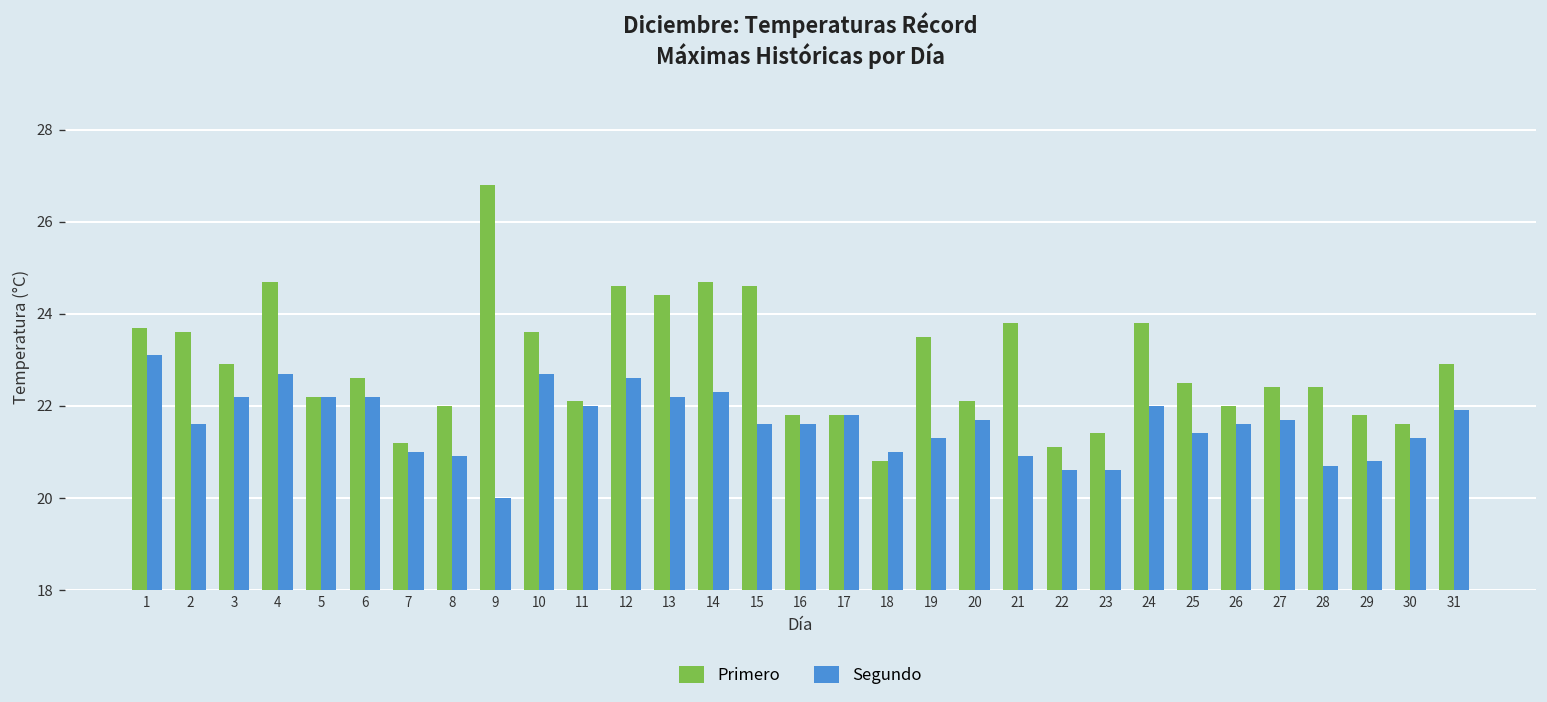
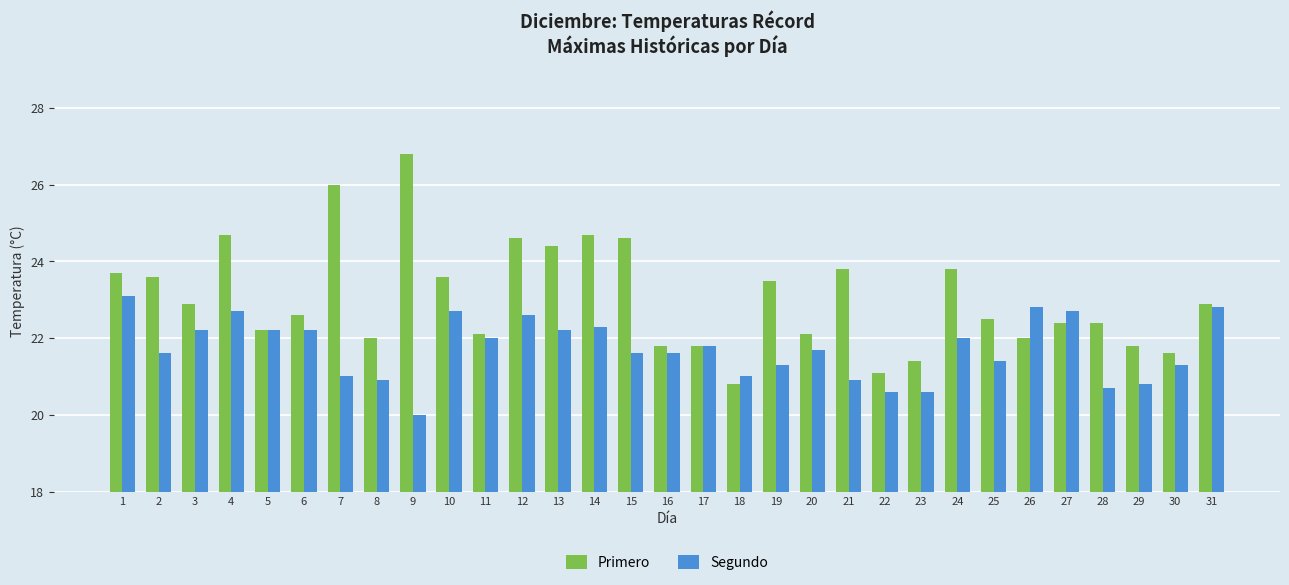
Primero, 7: 21.2 -> 26.0
Segundo, 26: 21.6 -> 22.8
Segundo, 27: 21.7 -> 22.7
Segundo, 31: 21.9 -> 22.8
